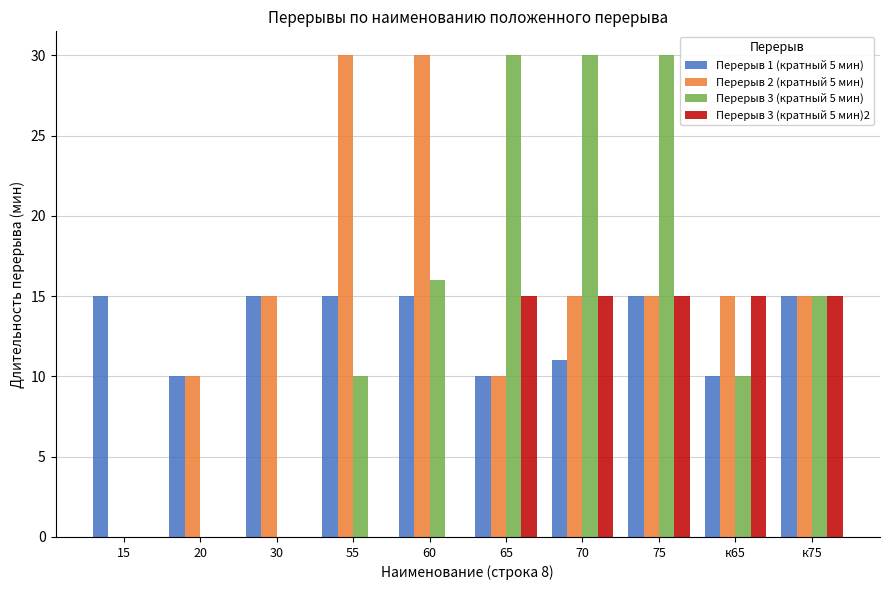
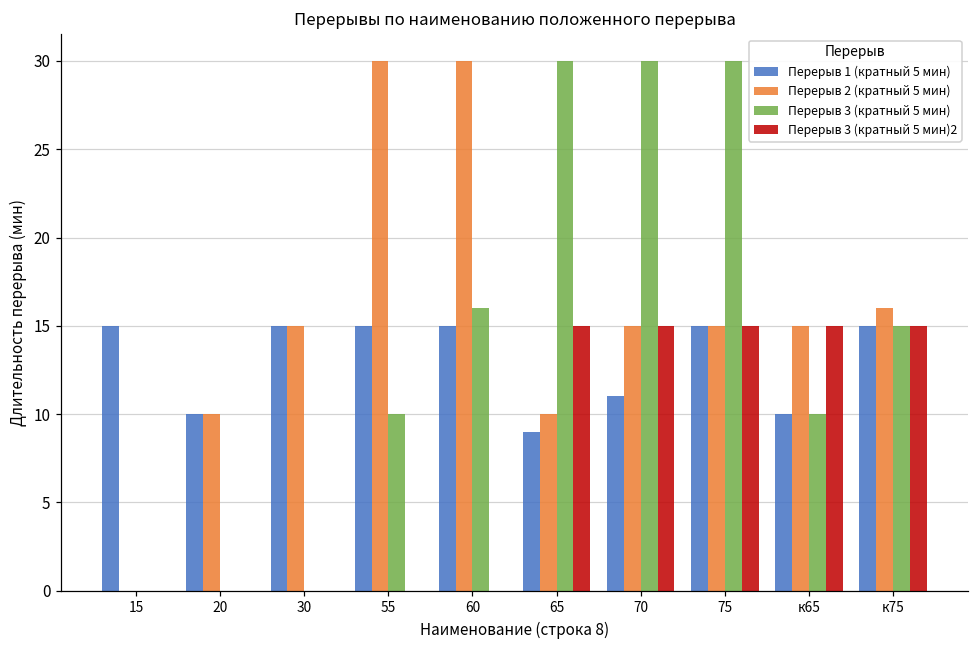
Перерыв 1 (кратный 5 мин), 65: 10 -> 9
Перерыв 2 (кратный 5 мин), к75: 15 -> 16
